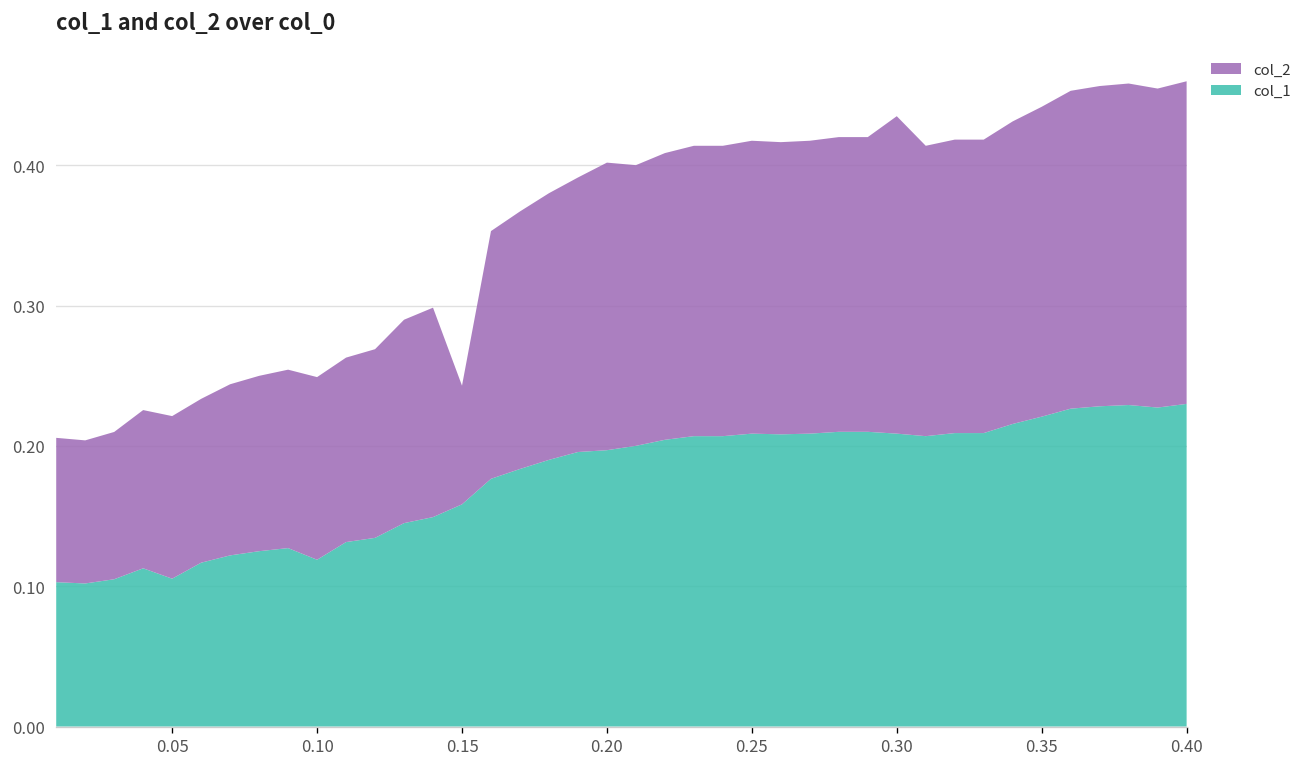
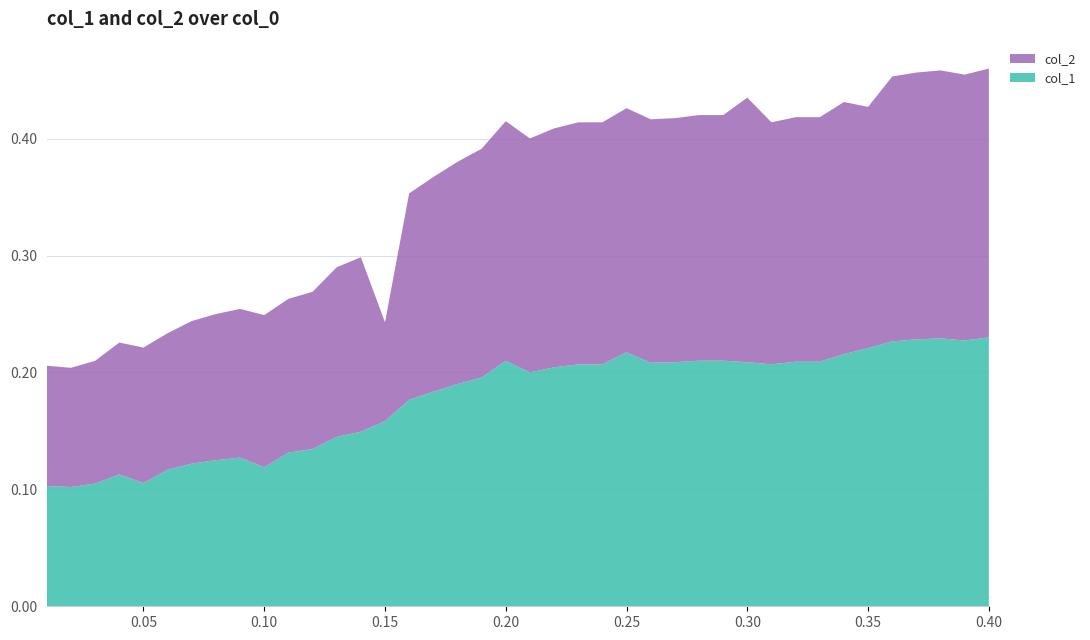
col_1, 0.20: 0.197 -> 0.210
col_1, 0.25: 0.209 -> 0.217
col_2, 0.35: 0.221 -> 0.206
